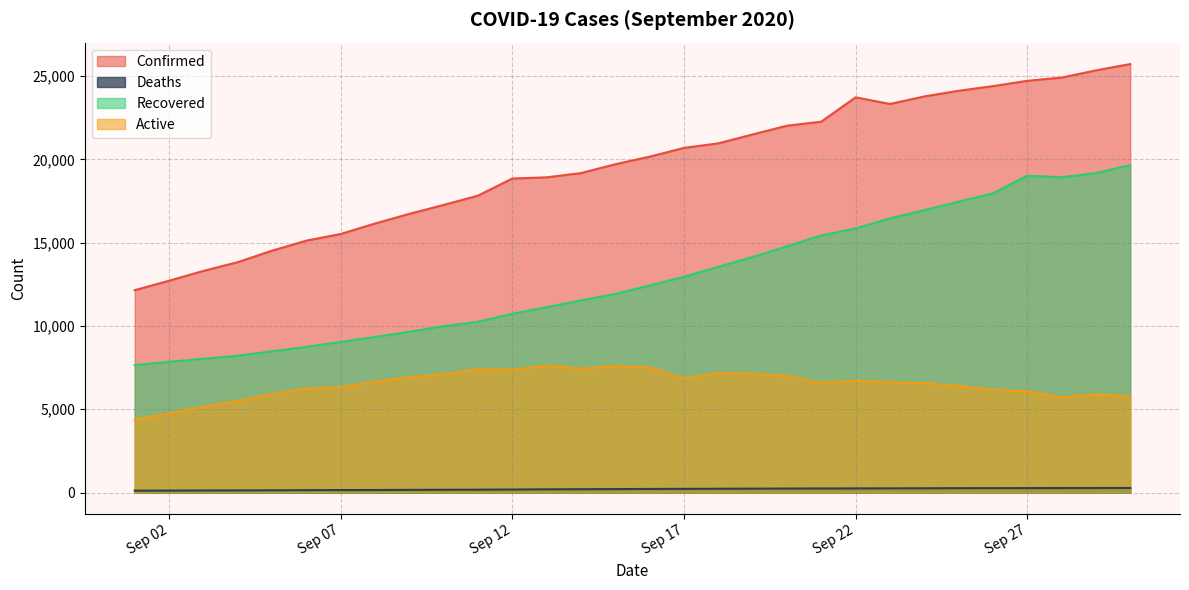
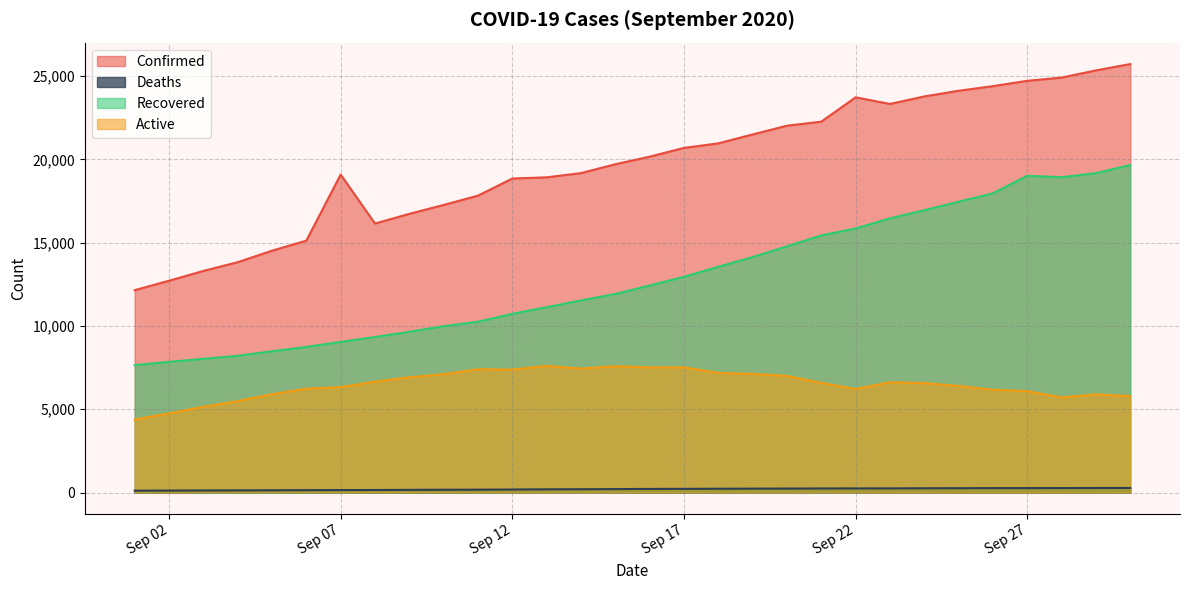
Confirmed, Sep 07: 15,500 -> 19,100
Active, Sep 17: 6,900 -> 7,500
Active, Sep 22: 6,700 -> 6,200
